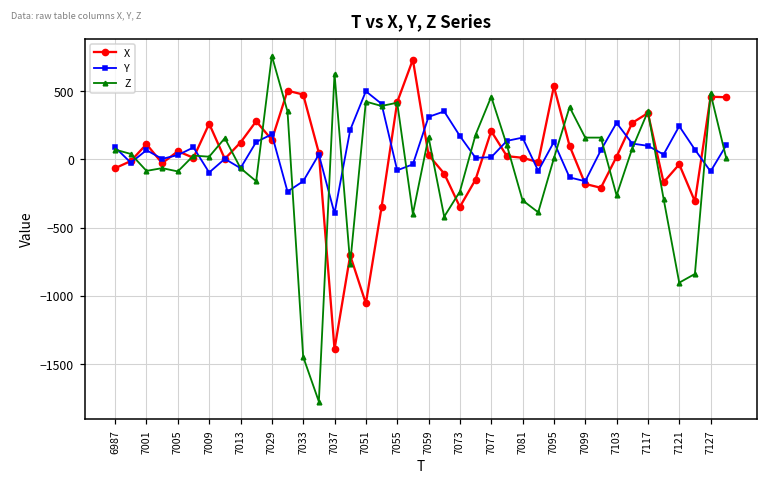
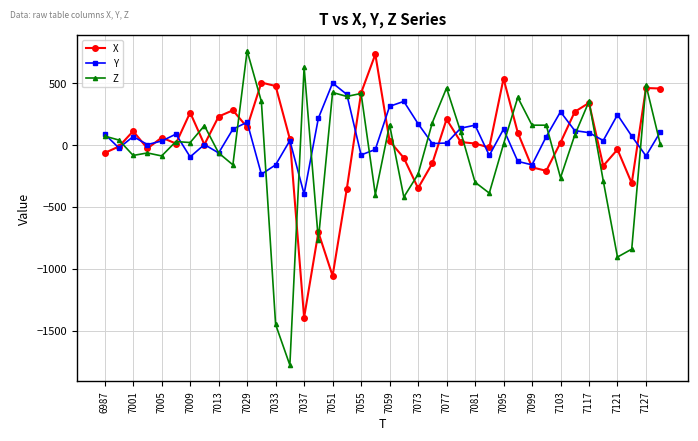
X, 7013: 120 -> 230
